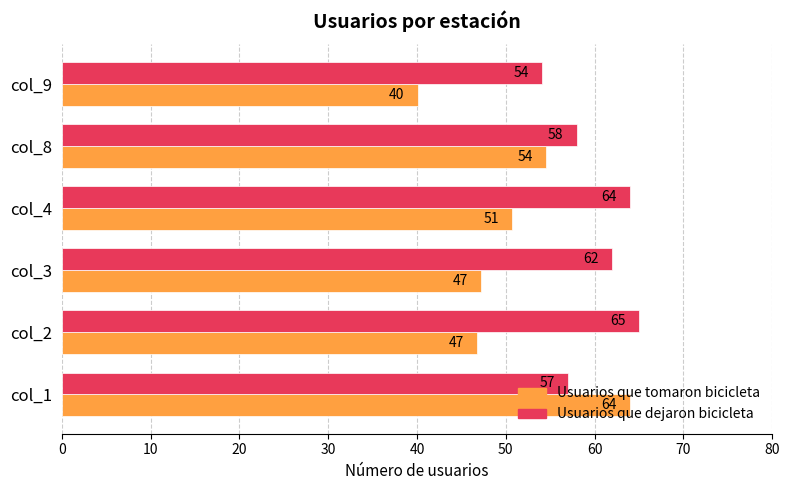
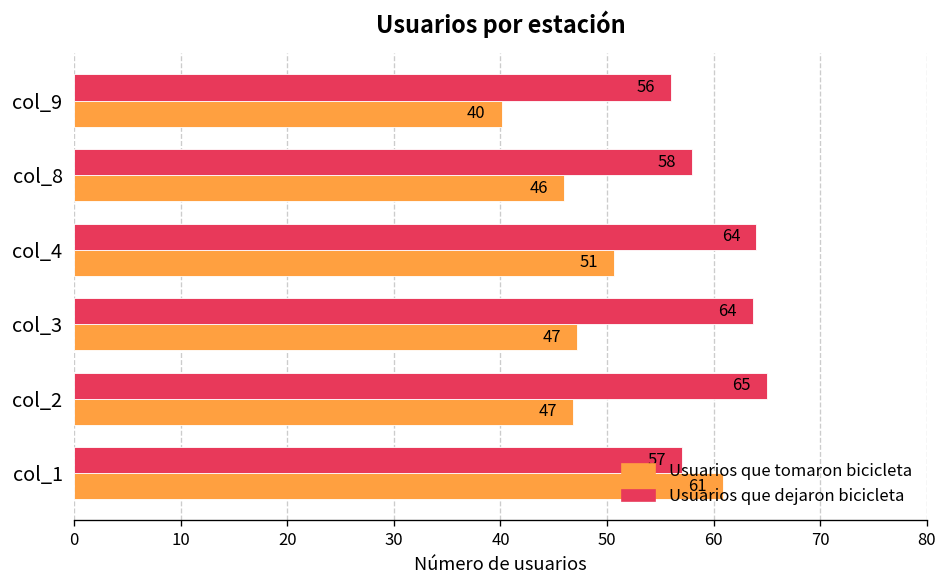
Usuarios que dejaron bicicleta, col_9: 54 -> 56
Usuarios que tomaron bicicleta, col_8: 54 -> 46
Usuarios que dejaron bicicleta, col_3: 62 -> 64
Usuarios que tomaron bicicleta, col_1: 64 -> 61
